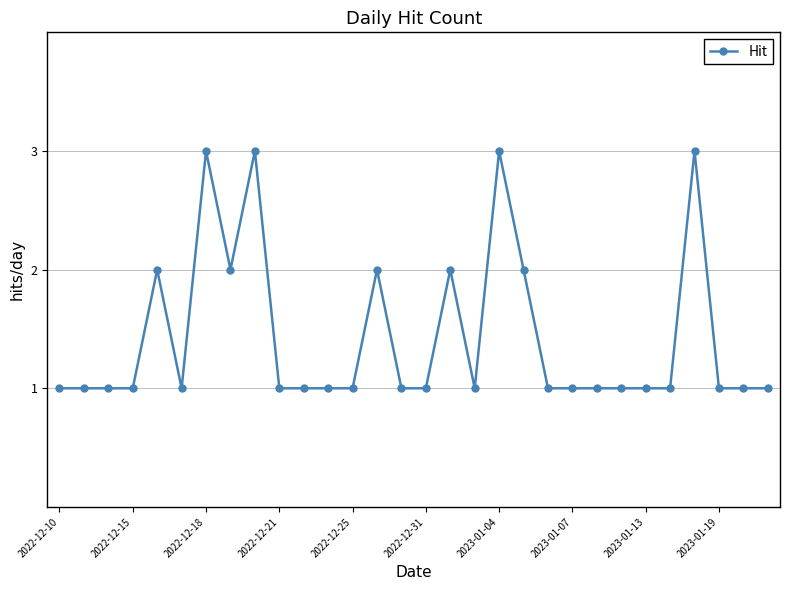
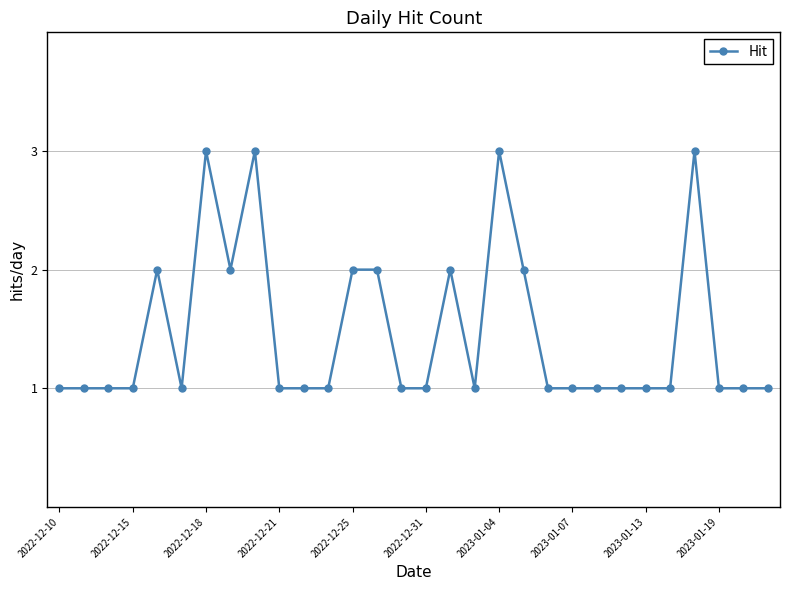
2022-12-25: 1 -> 2
